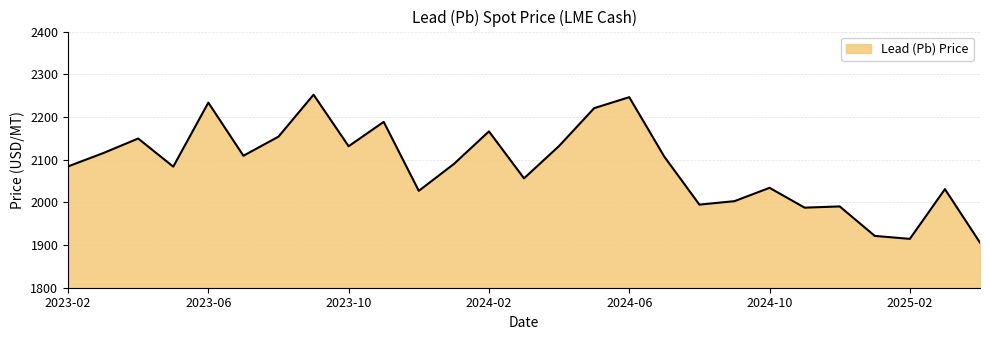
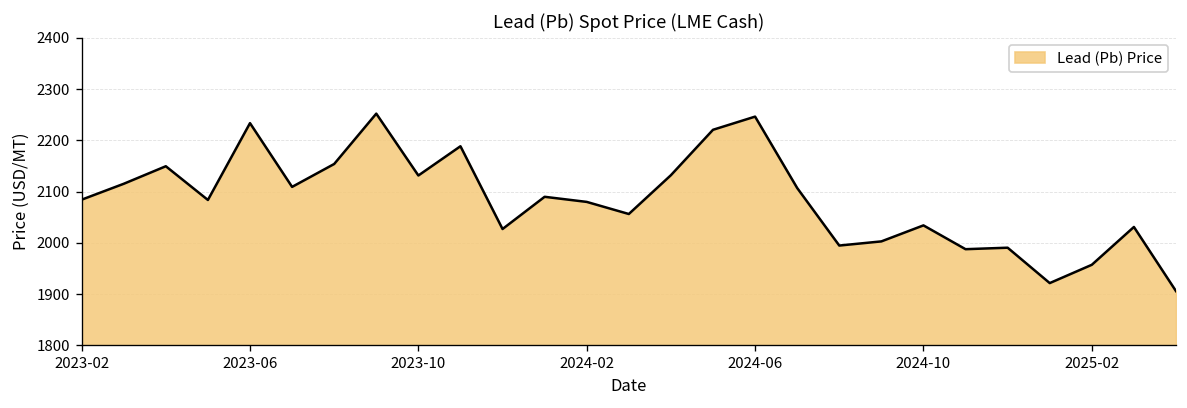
2024-02: 2170 -> 2080
2025-02: 1910 -> 1960
